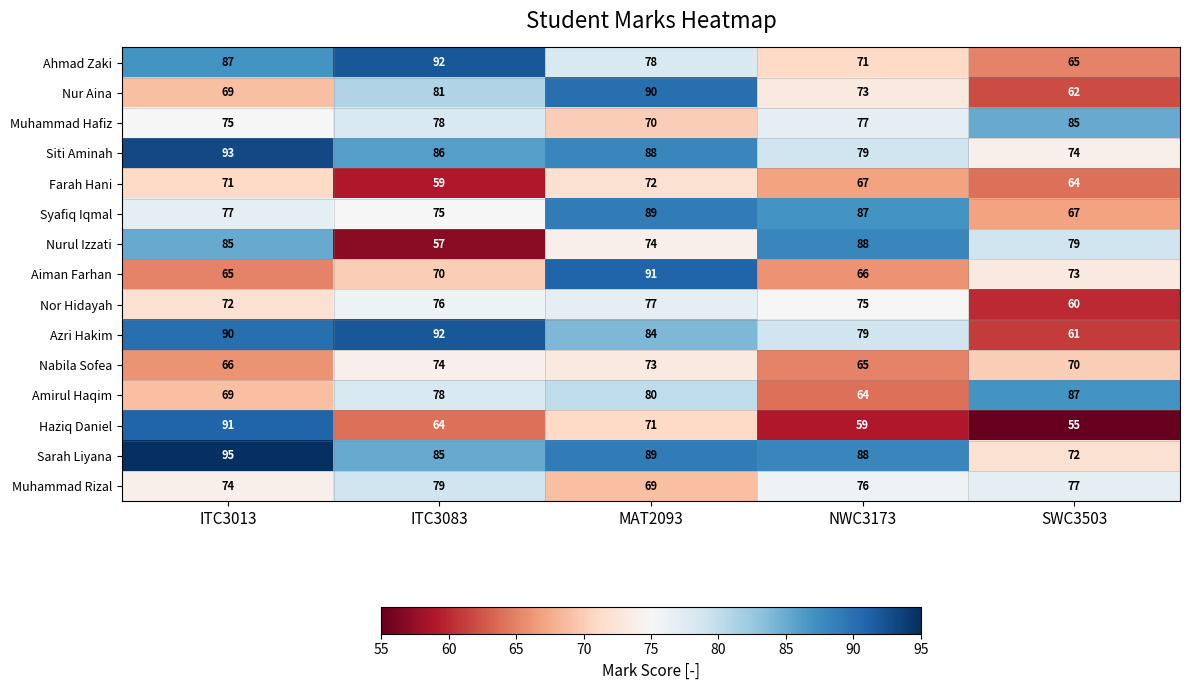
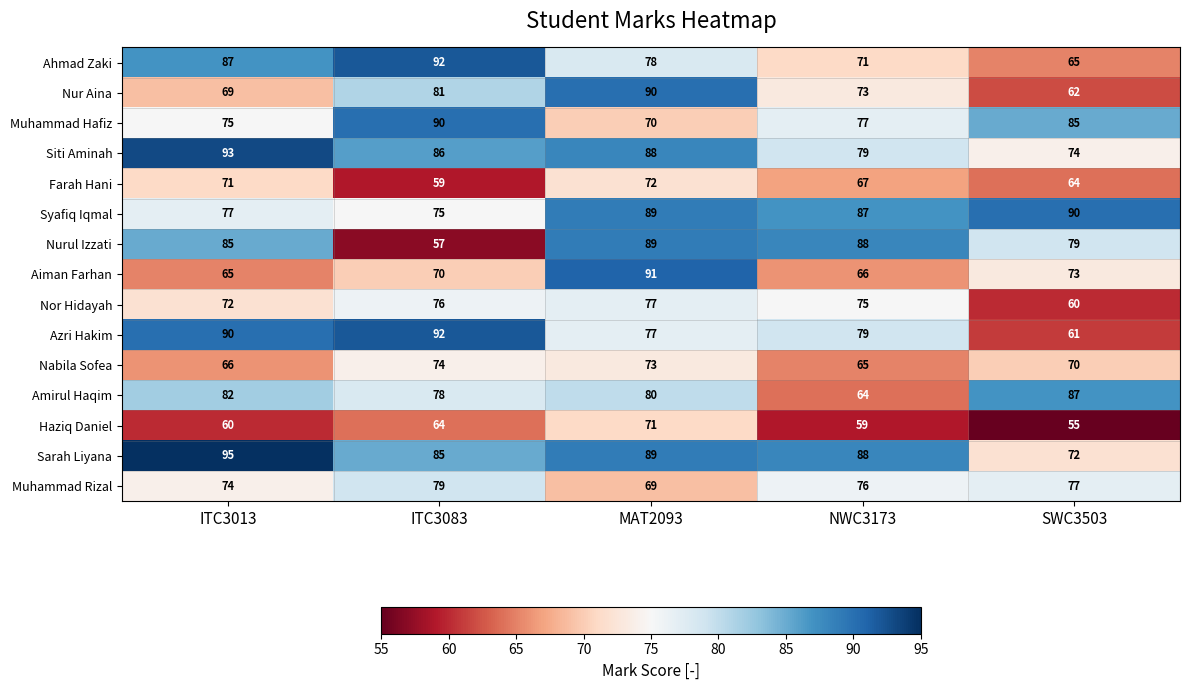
Muhammad Hafiz, ITC3083: 78 -> 90
Syafiq Iqmal, SWC3503: 67 -> 90
Nurul Izzati, MAT2093: 74 -> 89
Azri Hakim, MAT2093: 84 -> 77
Amirul Haqim, ITC3013: 69 -> 82
Haziq Daniel, ITC3013: 91 -> 60
